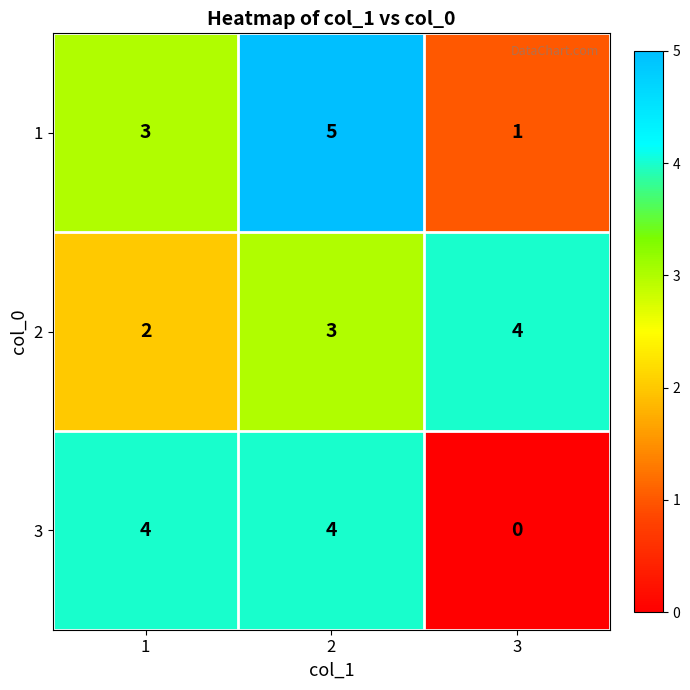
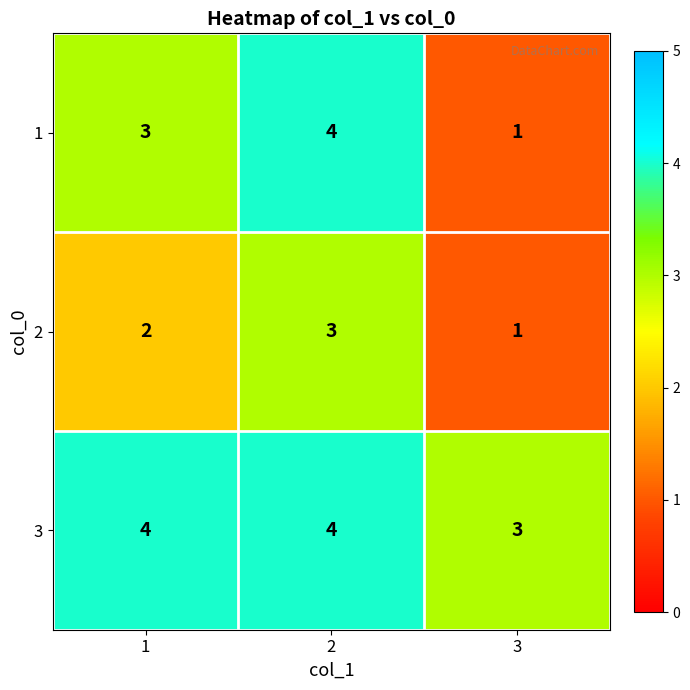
1, 2: 5 -> 4
2, 3: 4 -> 1
3, 3: 0 -> 3
